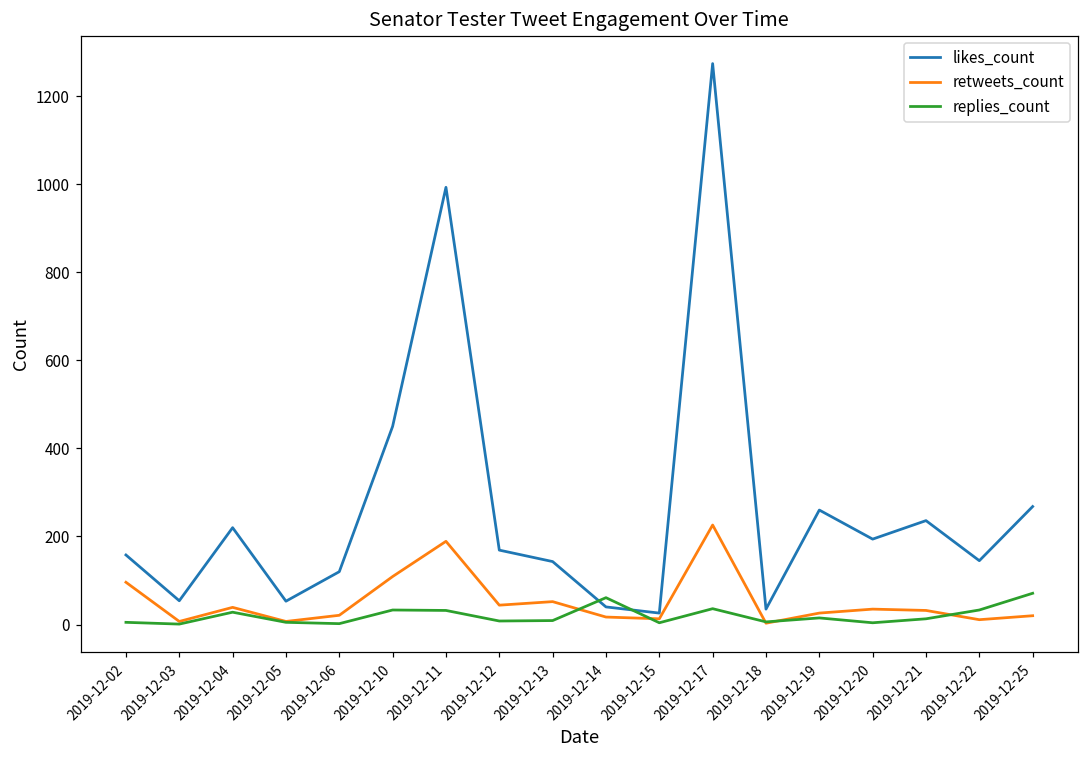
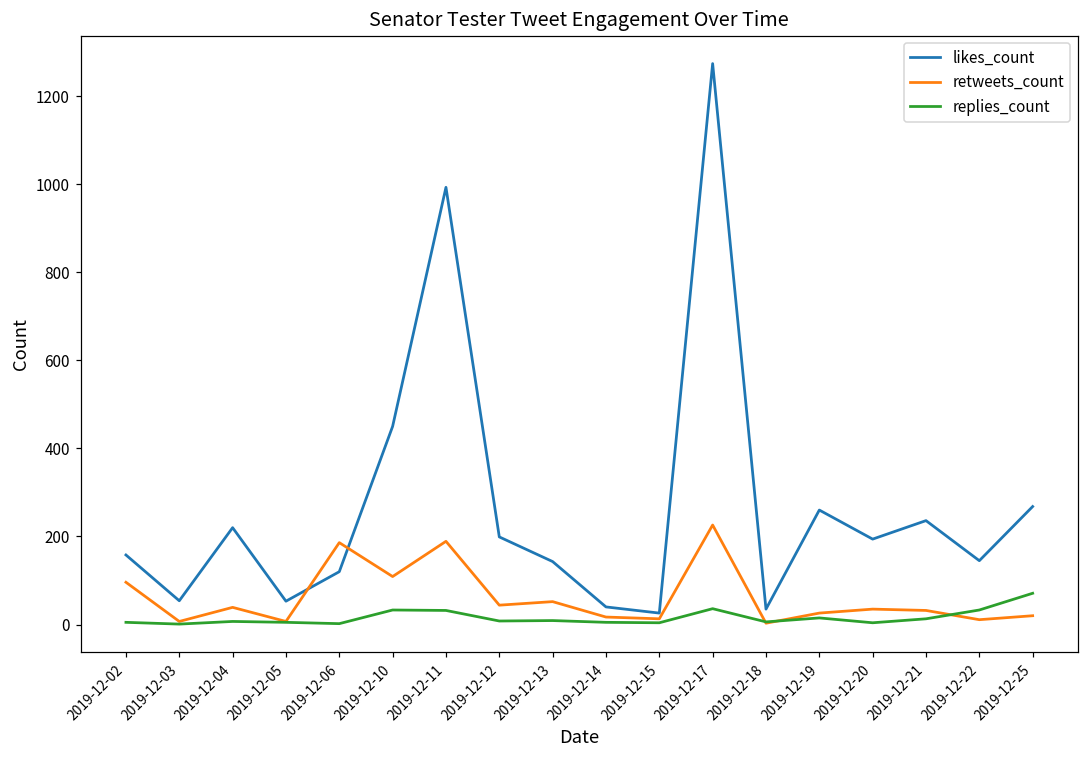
replies_count, 2019-12-04: 30 -> 10
retweets_count, 2019-12-06: 20 -> 190
likes_count, 2019-12-12: 170 -> 200
replies_count, 2019-12-14: 60 -> 10
